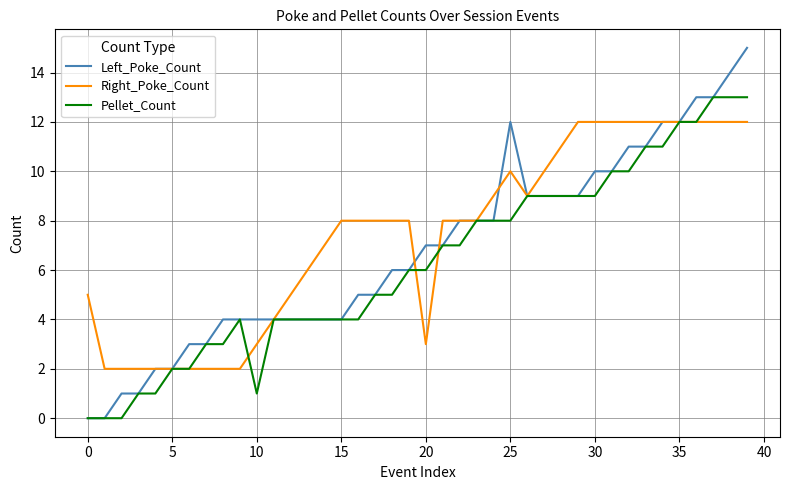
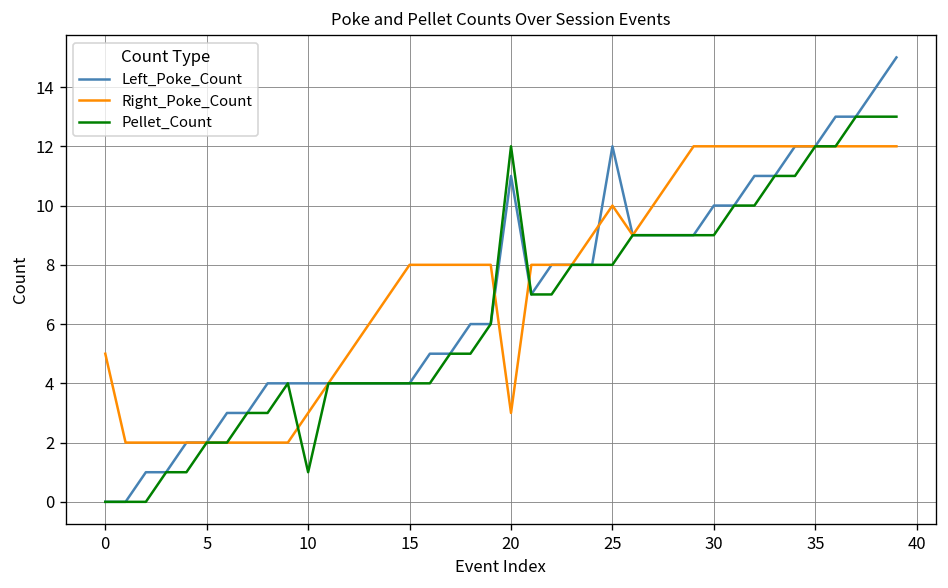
Left_Poke_Count, 20: 7 -> 11
Pellet_Count, 20: 6 -> 12
